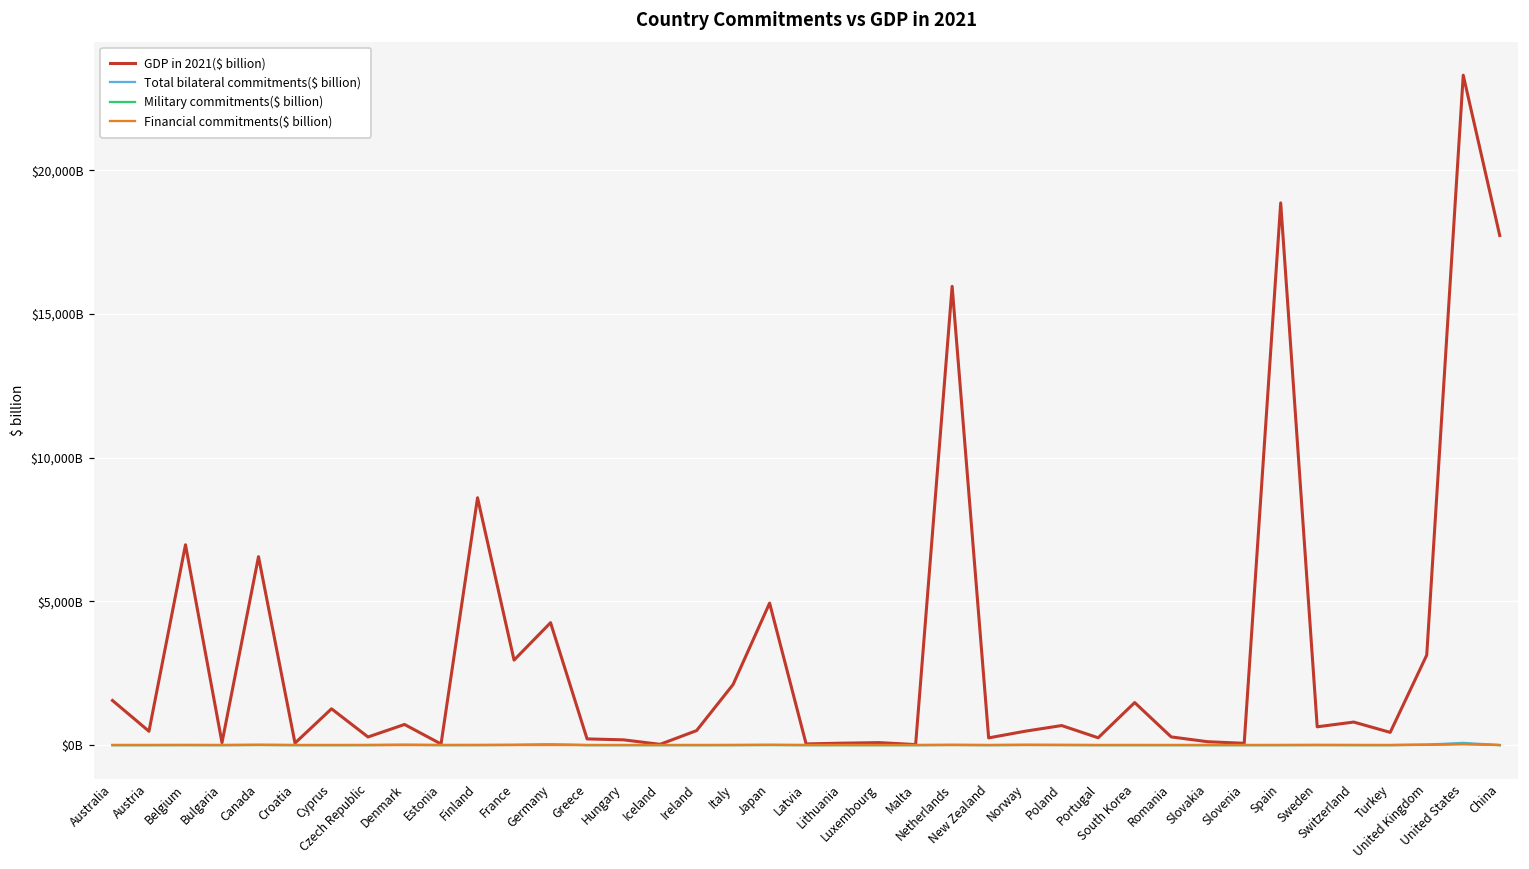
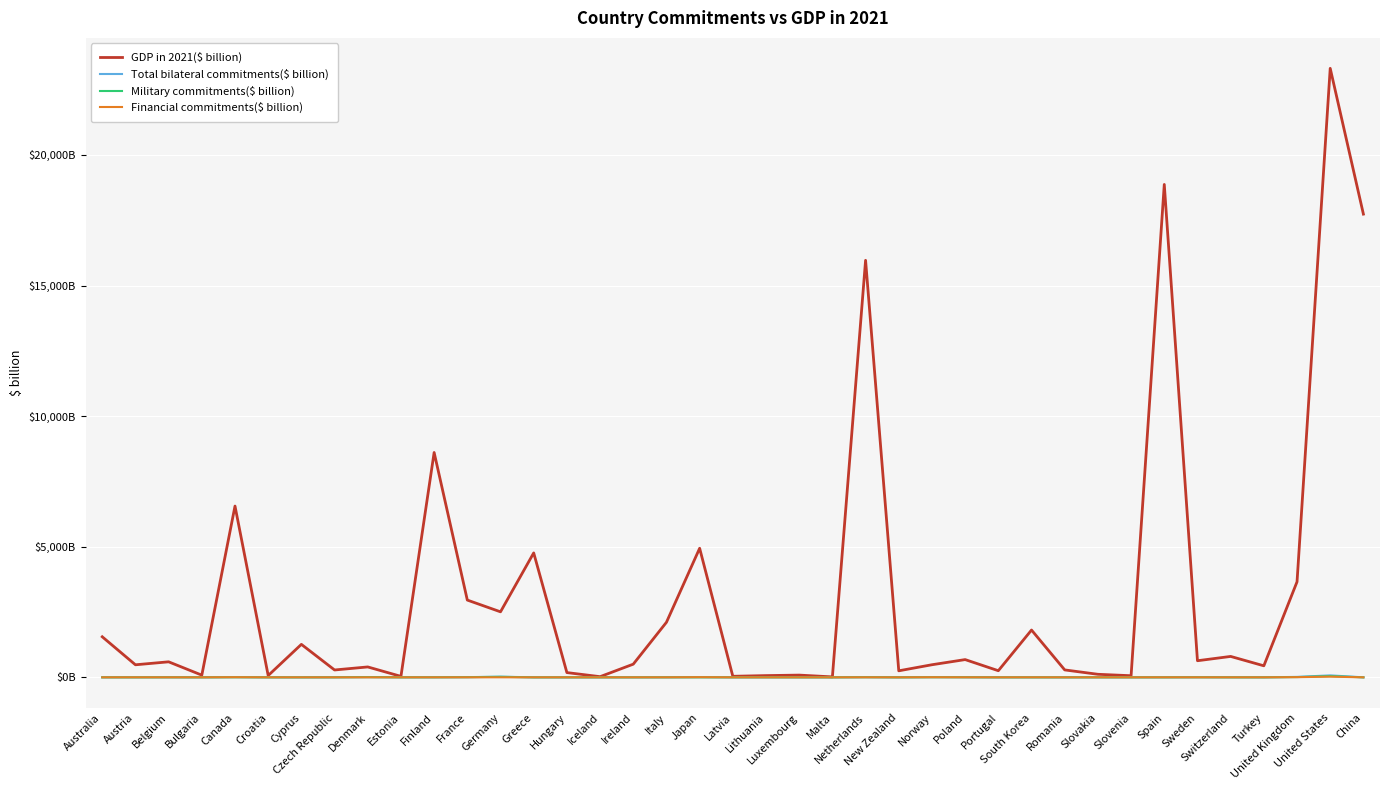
GDP in 2021($ billion), Belgium: $7,000,000,000,000 -> $600,000,000,000
GDP in 2021($ billion), Denmark: $700,000,000,000 -> $400,000,000,000
GDP in 2021($ billion), Germany: $4,300,000,000,000 -> $2,500,000,000,000
GDP in 2021($ billion), Greece: $200,000,000,000 -> $4,800,000,000,000
GDP in 2021($ billion), South Korea: $1,500,000,000,000 -> $1,800,000,000,000
GDP in 2021($ billion), United Kingdom: $3,100,000,000,000 -> $3,700,000,000,000
